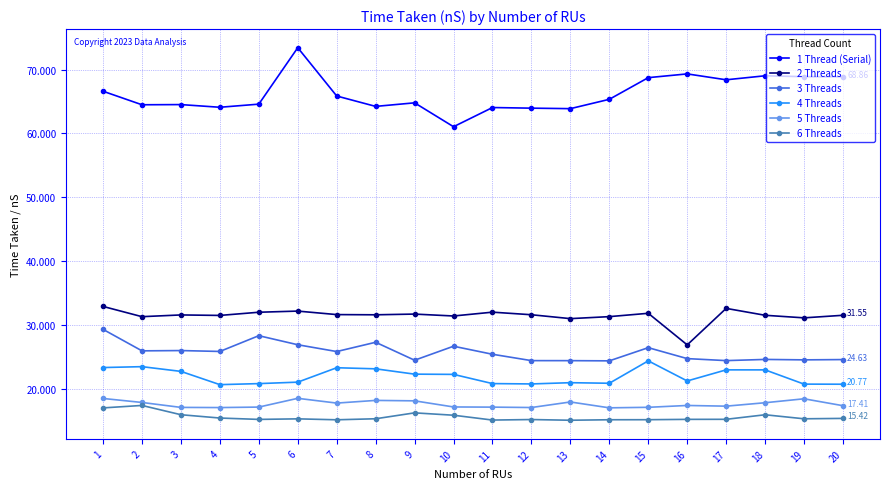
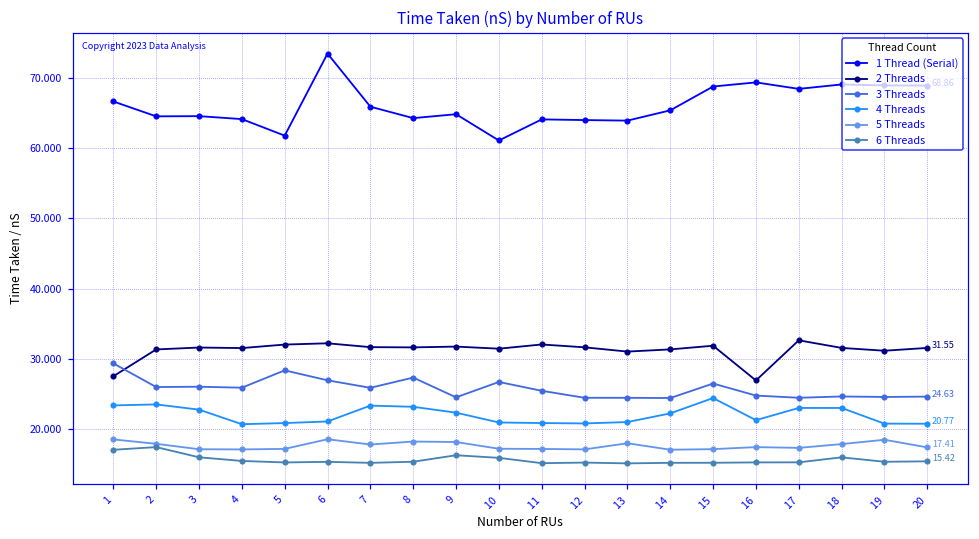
2 Threads, 1: 33 -> 28
1 Thread (Serial), 5: 65 -> 62
4 Threads, 10: 22 -> 21
4 Threads, 14: 21 -> 22
